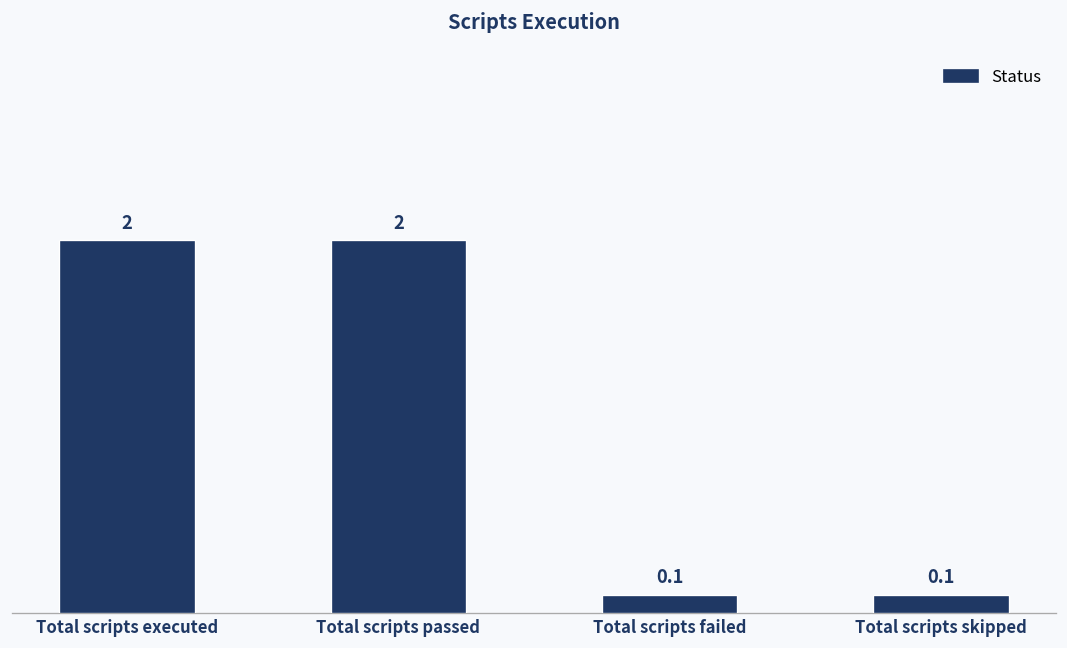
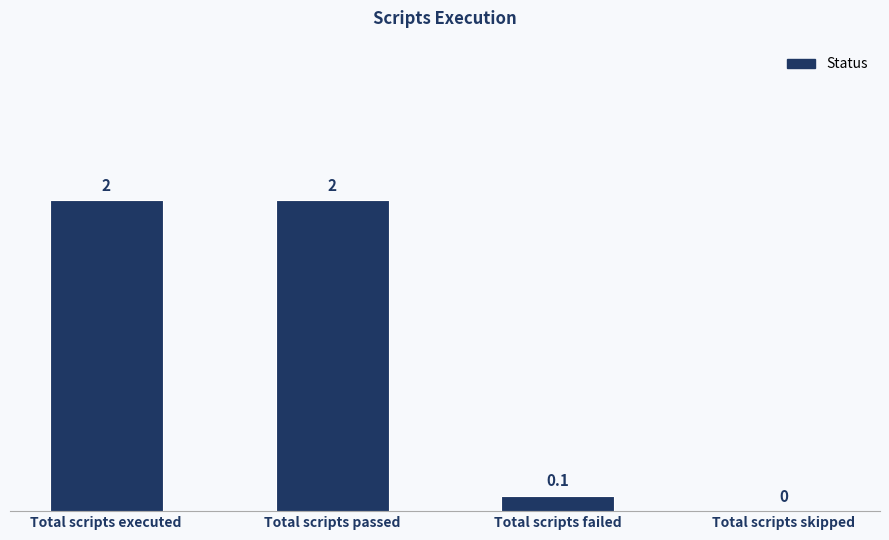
Total scripts skipped: 0.1 -> 0
